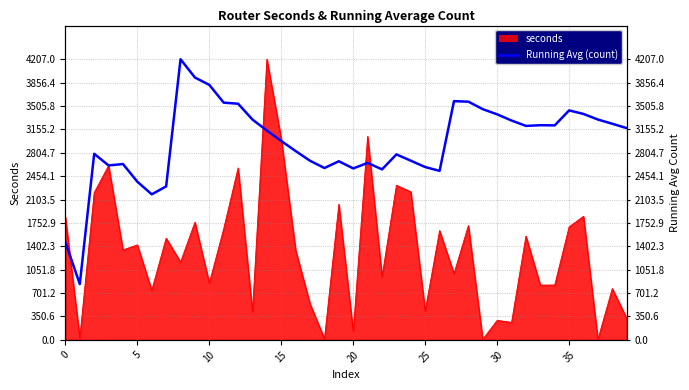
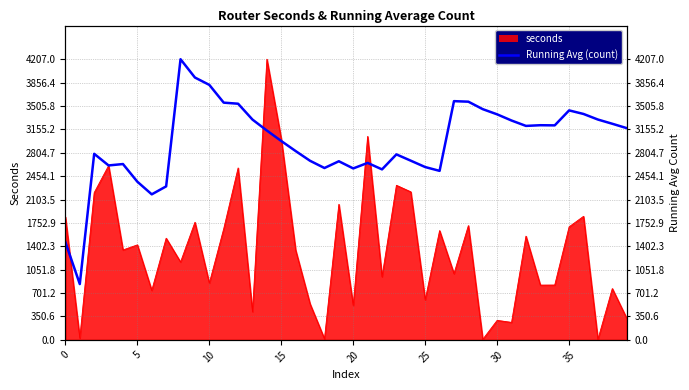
seconds, 20: 100 -> 500
seconds, 25: 400 -> 600
